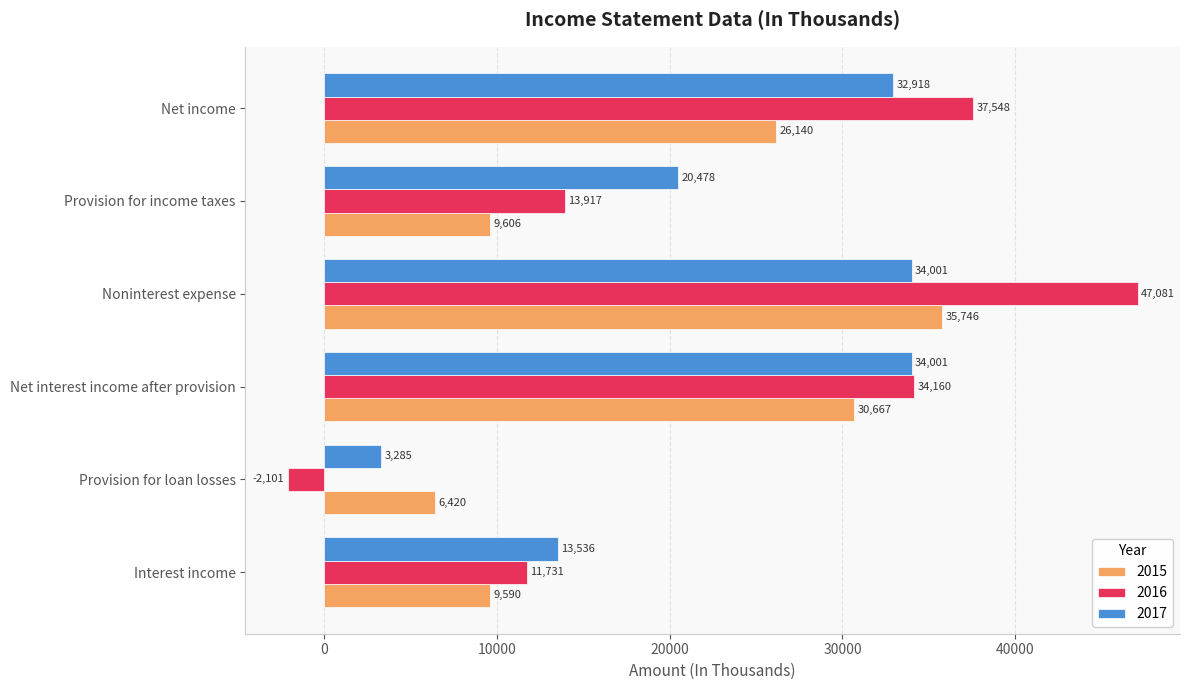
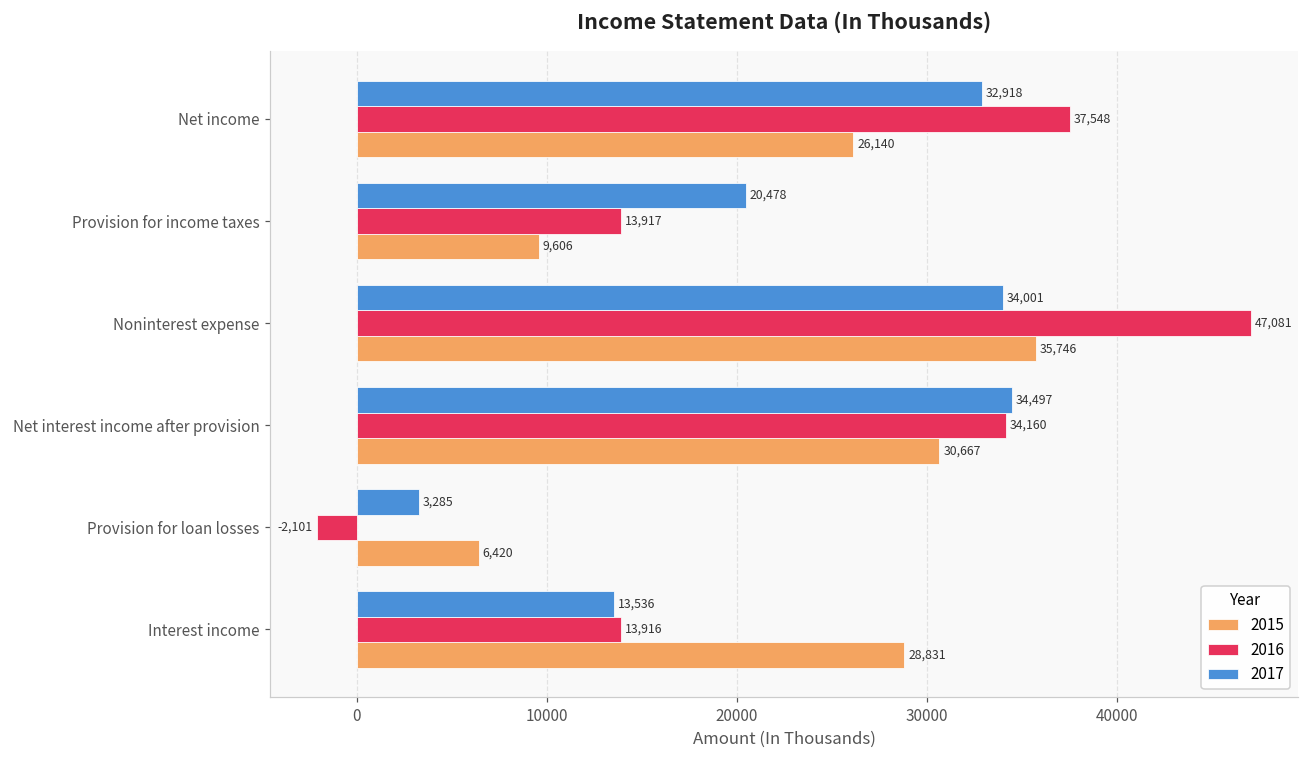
2017, Net interest income after provision: 34,001 -> 34,497
2016, Interest income: 11,731 -> 13,916
2015, Interest income: 9,590 -> 28,831
